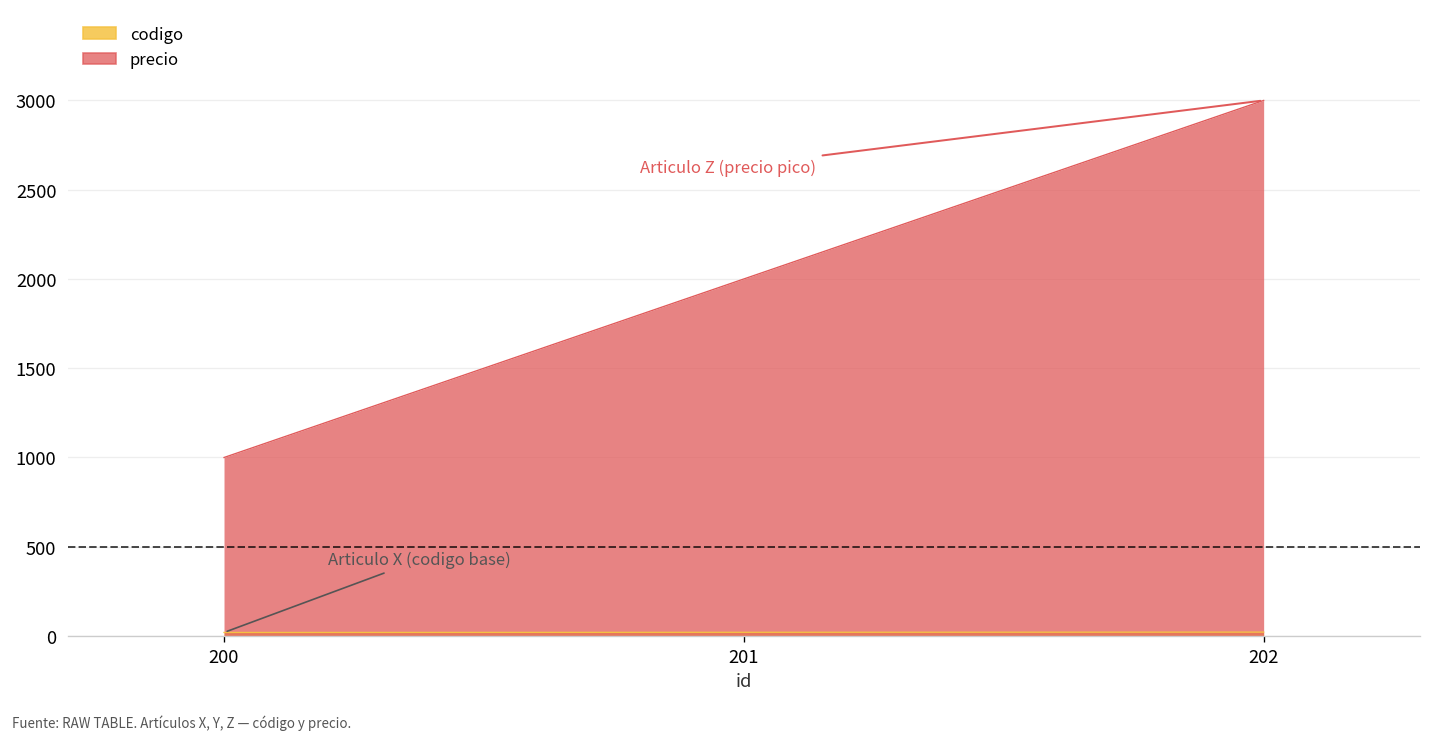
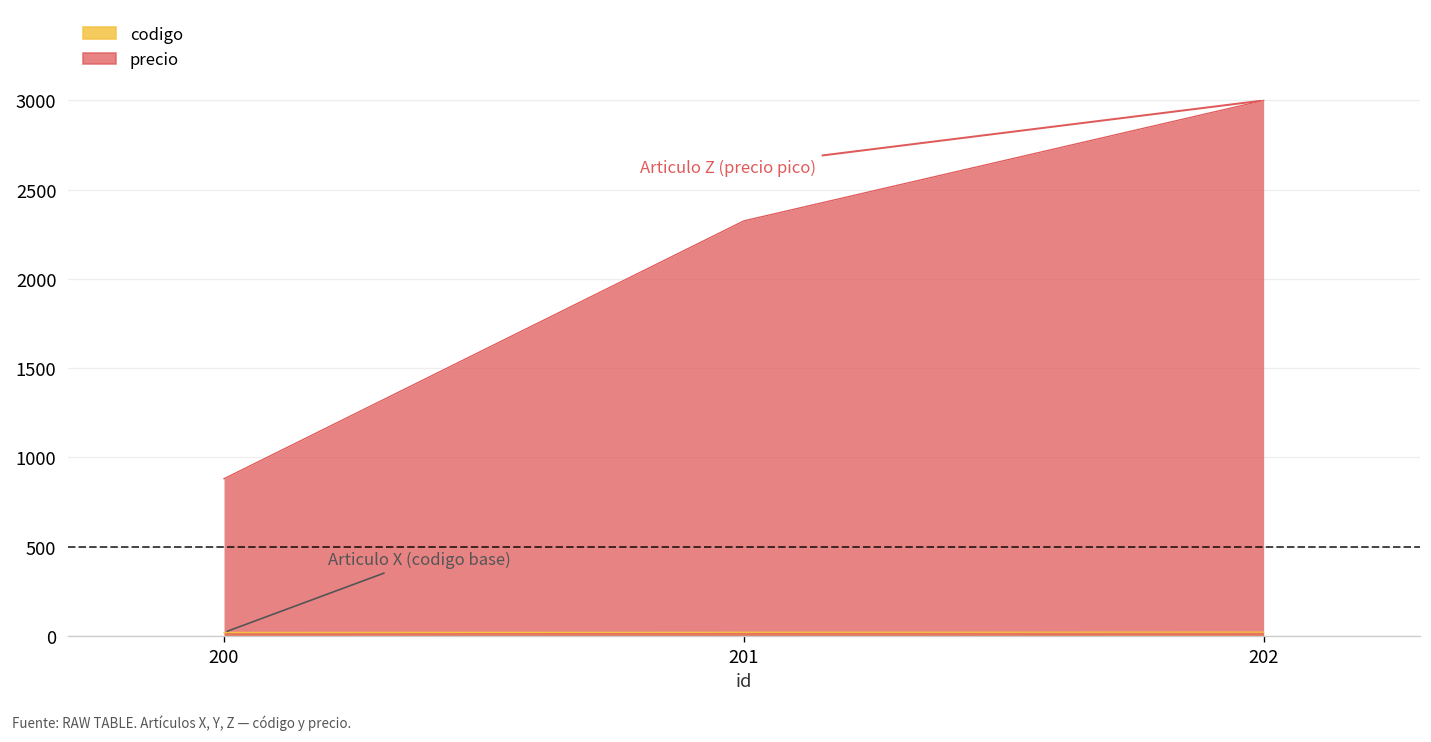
precio, 200: 1000 -> 880
precio, 201: 2000 -> 2330
